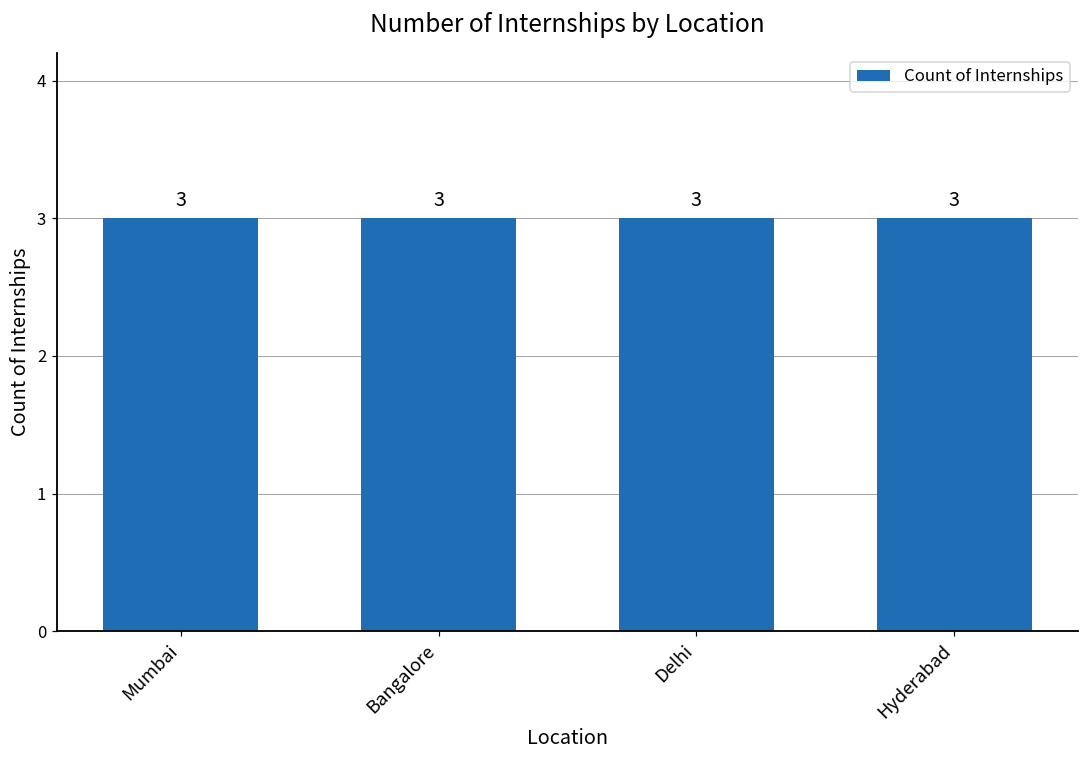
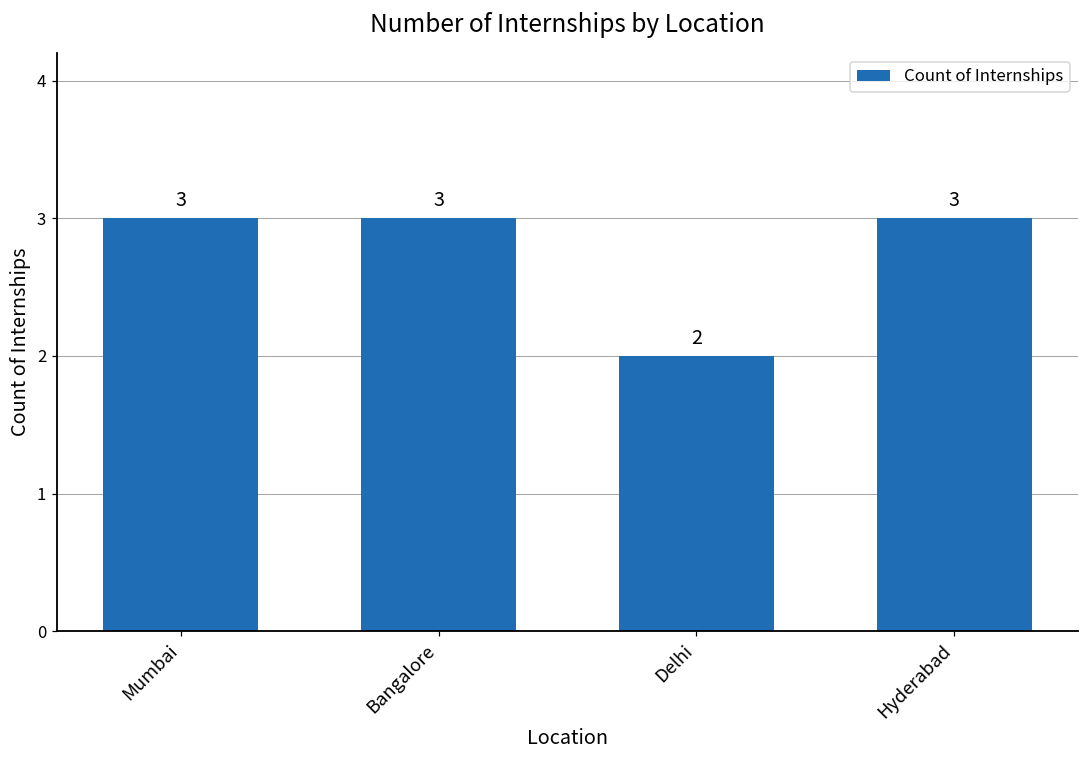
Delhi: 3 -> 2
